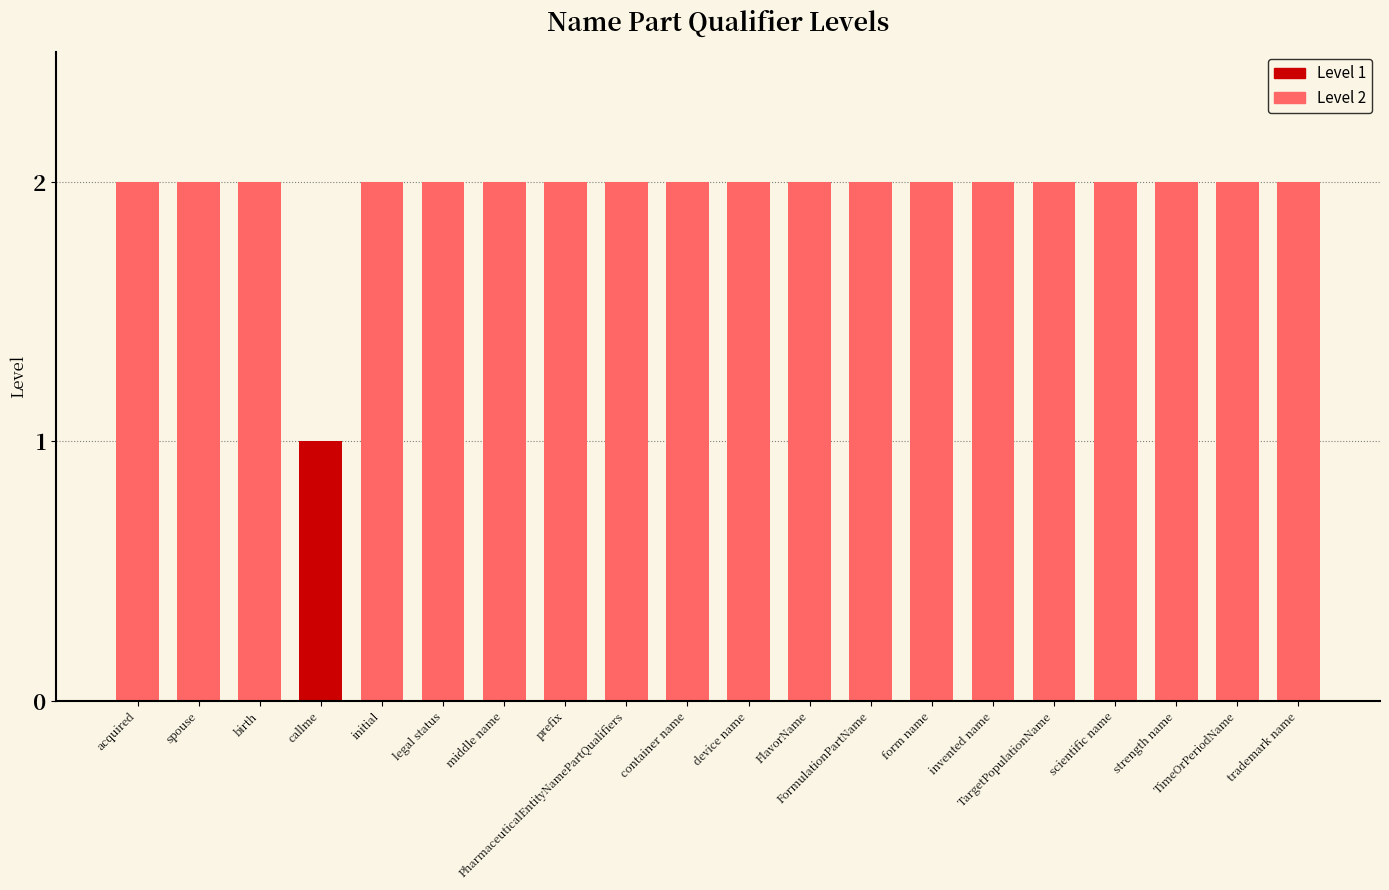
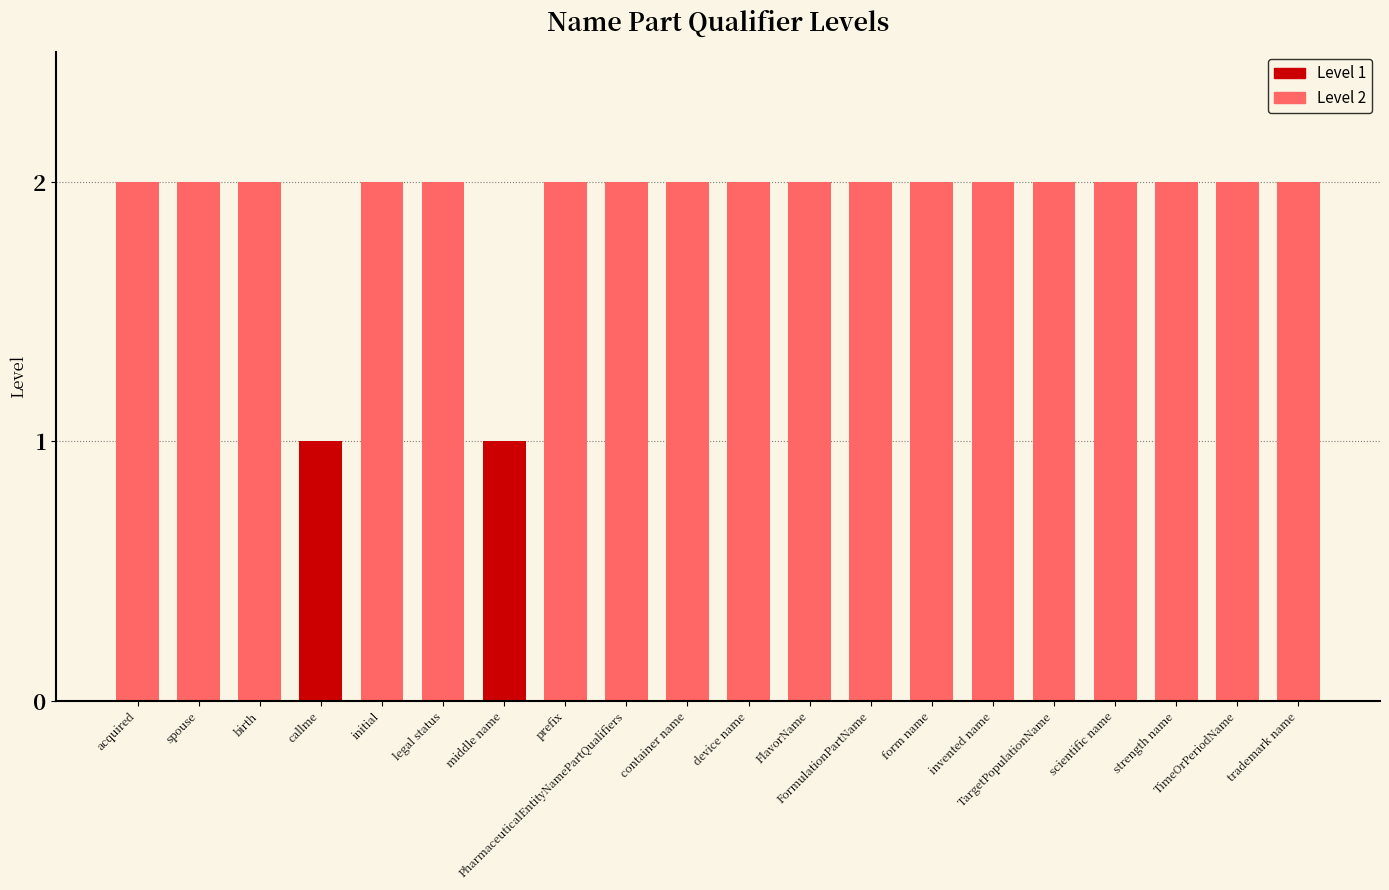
middle name: 2 -> 1
